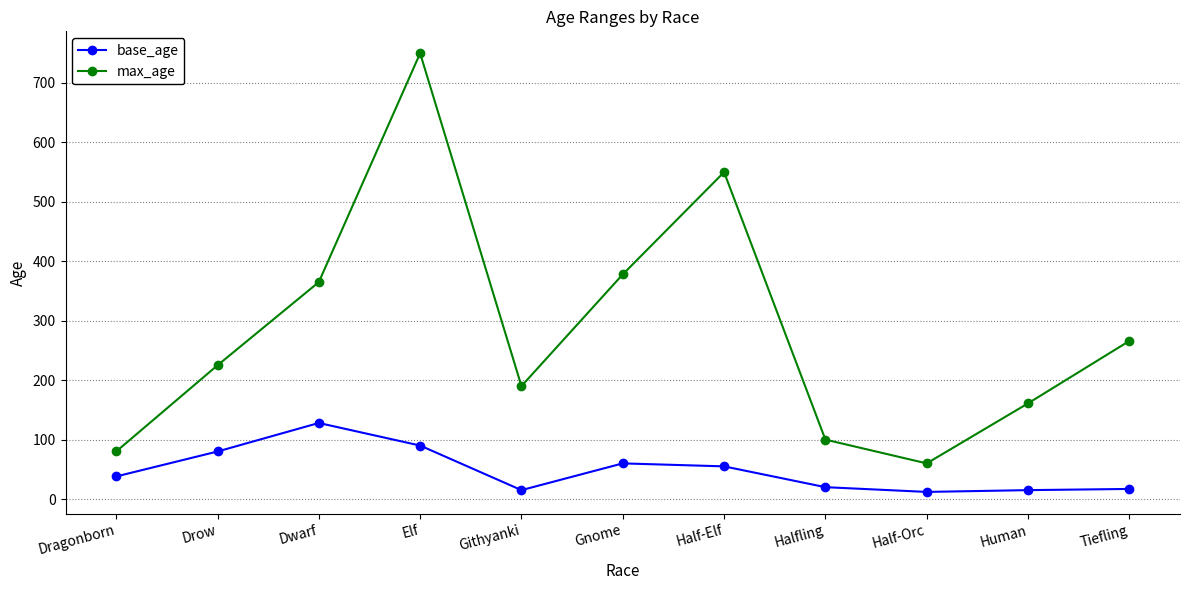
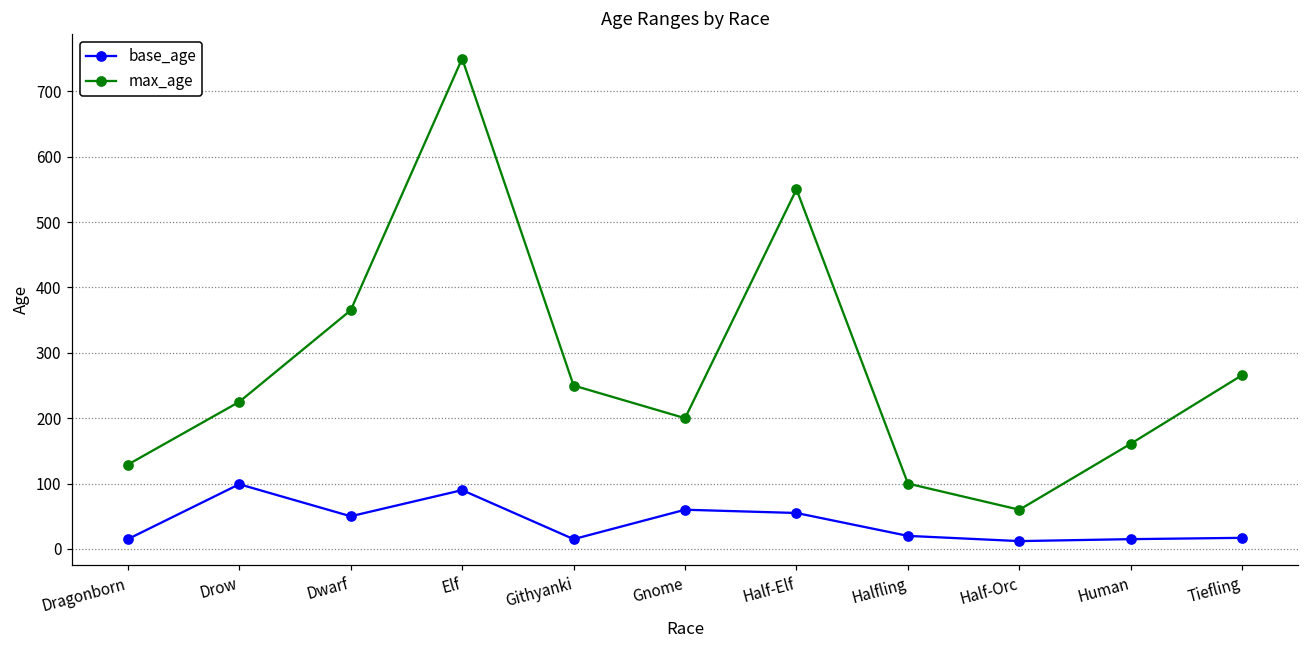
base_age, Dragonborn: 40 -> 20
max_age, Dragonborn: 80 -> 130
base_age, Drow: 80 -> 100
base_age, Dwarf: 130 -> 50
max_age, Githyanki: 190 -> 250
max_age, Gnome: 380 -> 200
